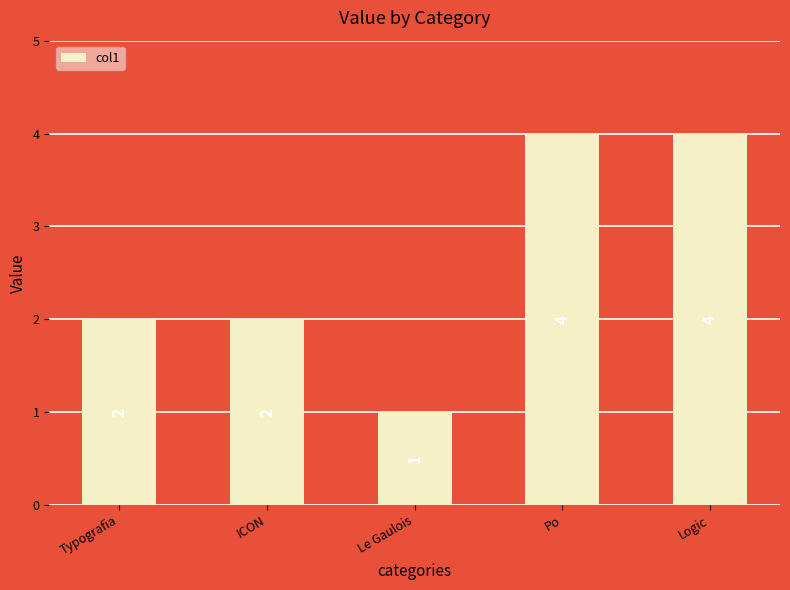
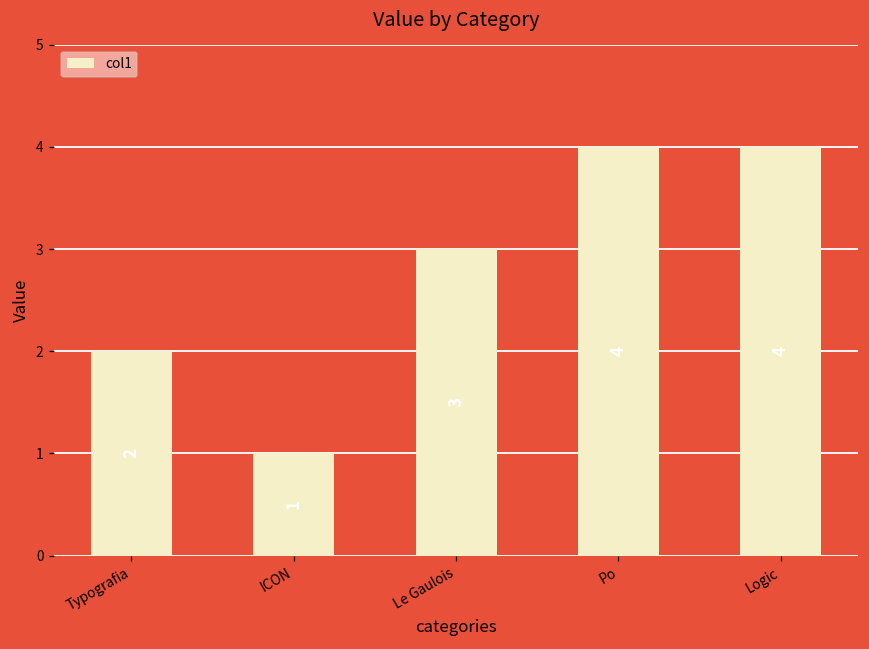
ICON: 2 -> 1
Le Gaulois: 1 -> 3
